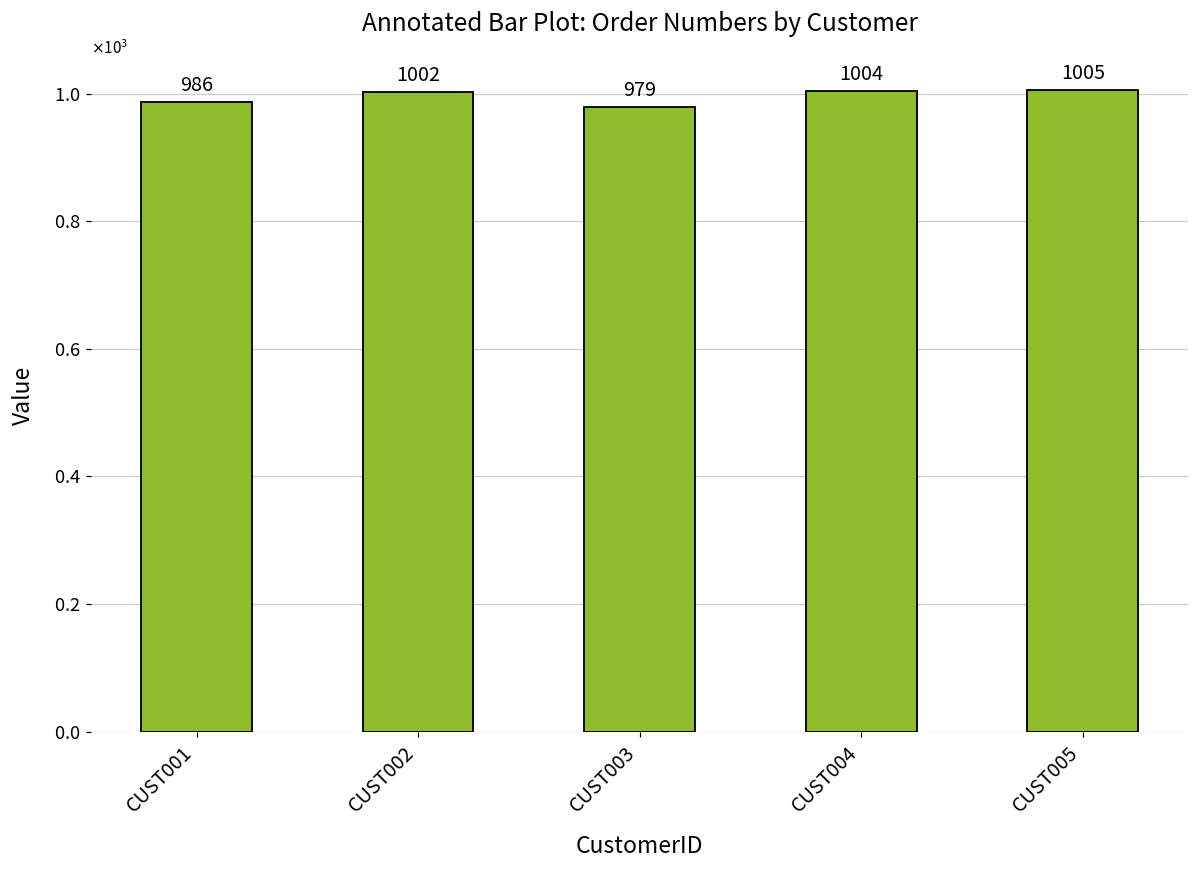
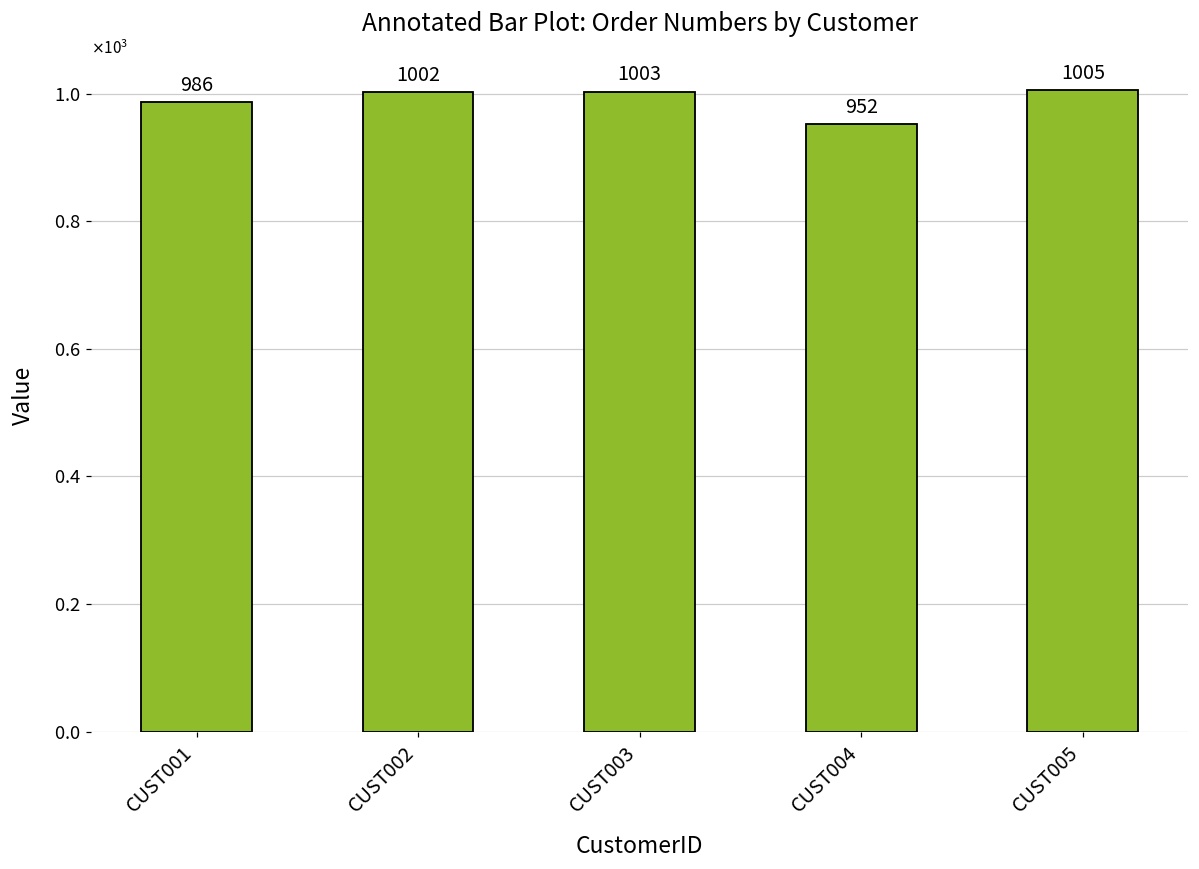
CUST003: 979 -> 1003
CUST004: 1004 -> 952
